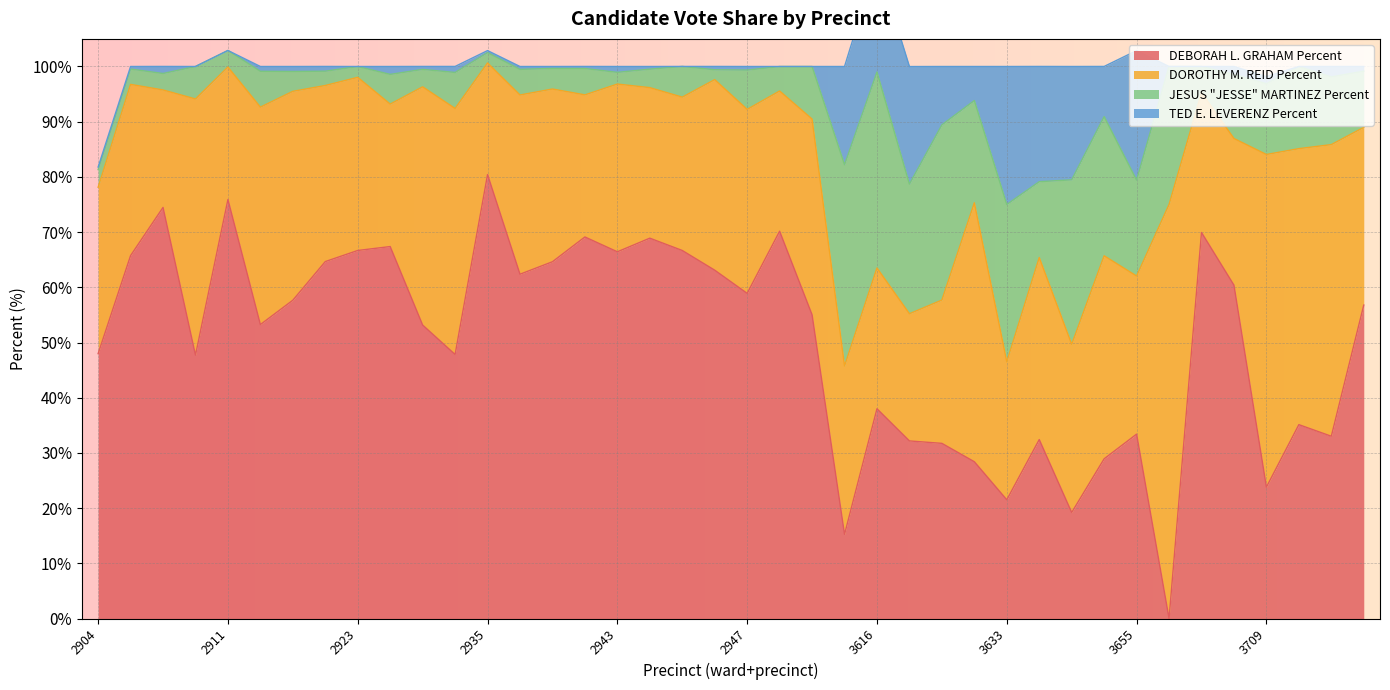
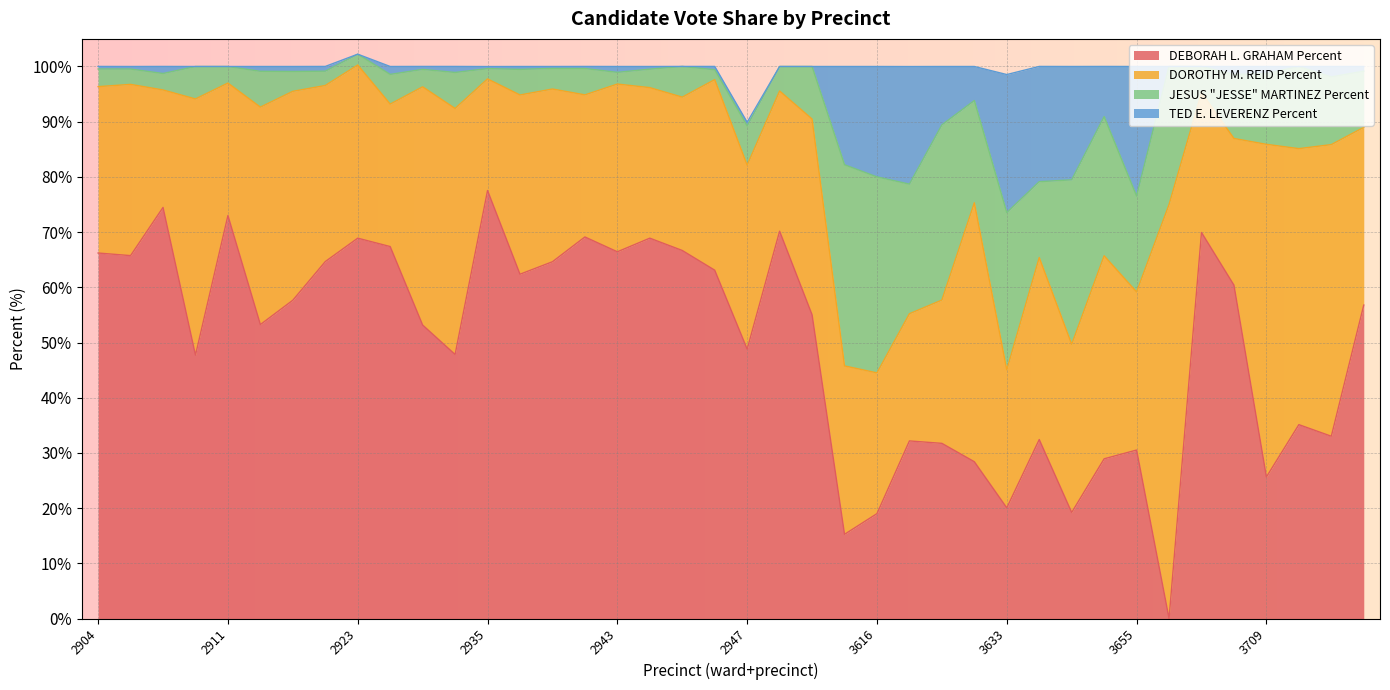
DEBORAH L. GRAHAM Percent, 2904: 48% -> 66%
DEBORAH L. GRAHAM Percent, 2911: 76% -> 73%
DEBORAH L. GRAHAM Percent, 2923: 67% -> 69%
DEBORAH L. GRAHAM Percent, 2935: 80% -> 78%
DEBORAH L. GRAHAM Percent, 2947: 59% -> 49%
DEBORAH L. GRAHAM Percent, 3616: 38% -> 19%
DEBORAH L. GRAHAM Percent, 3633: 22% -> 20%
DEBORAH L. GRAHAM Percent, 3655: 33% -> 31%
DEBORAH L. GRAHAM Percent, 3709: 24% -> 26%
